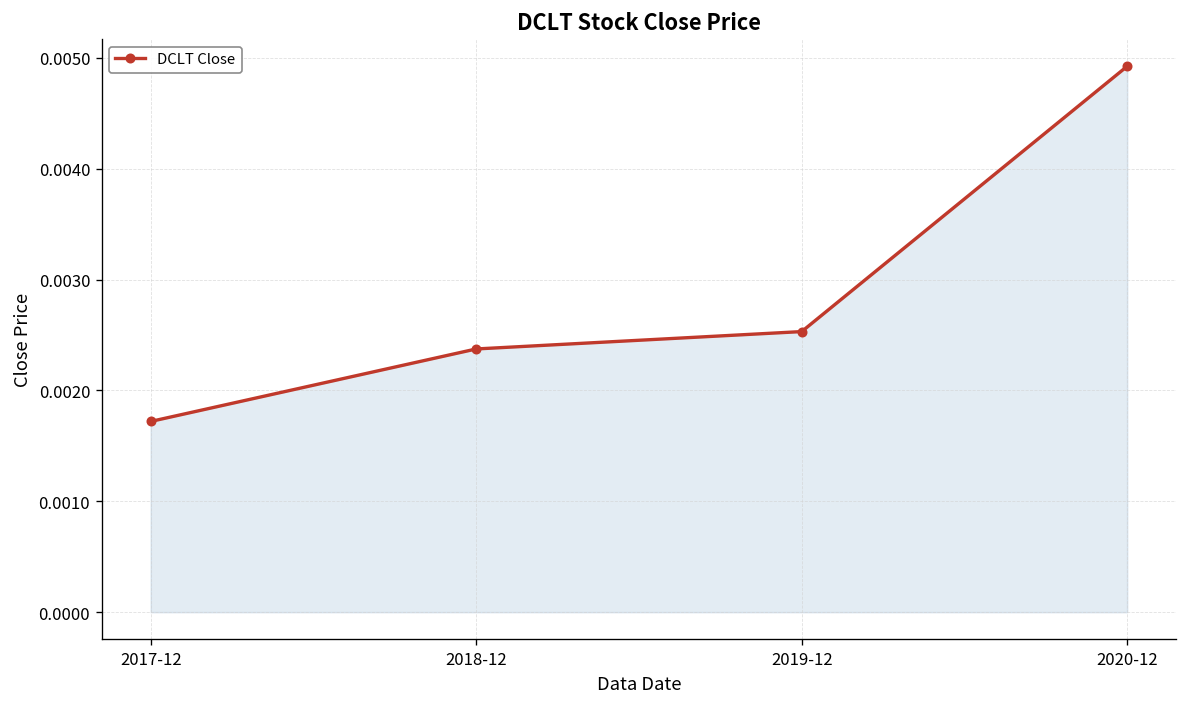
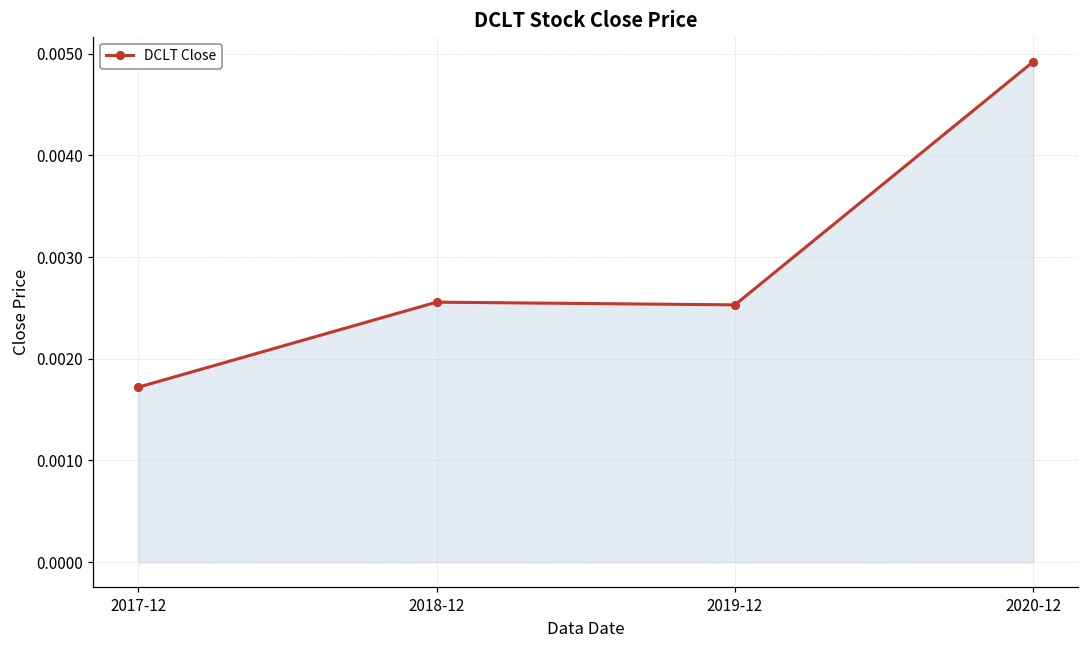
2018-12: 0.0024 -> 0.0026
